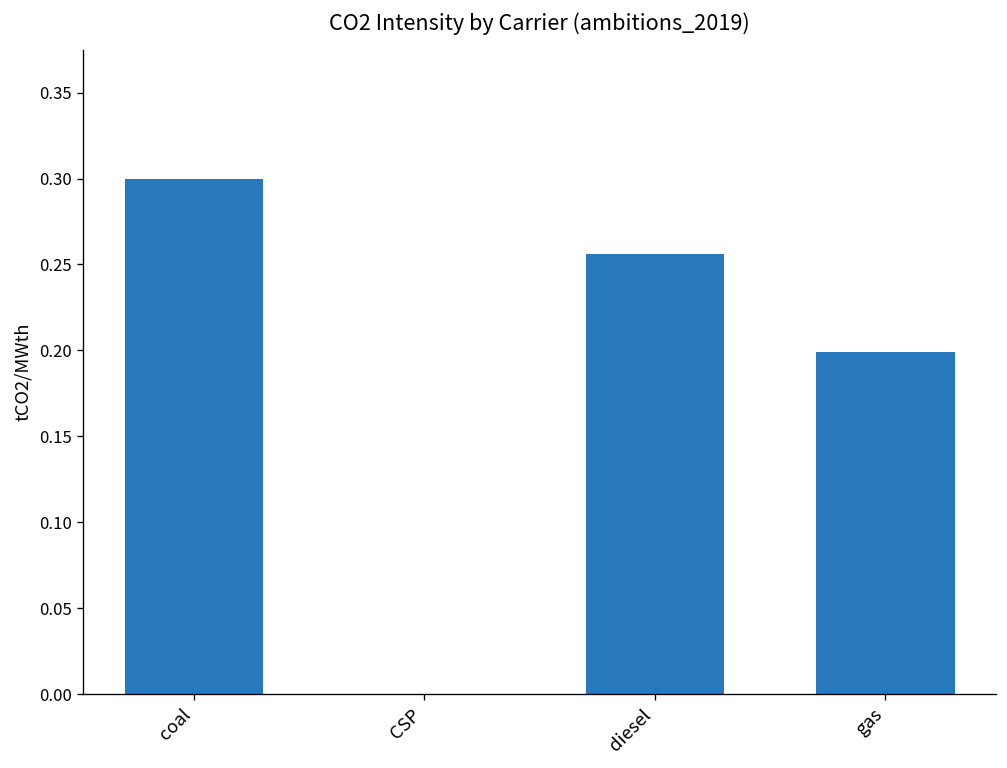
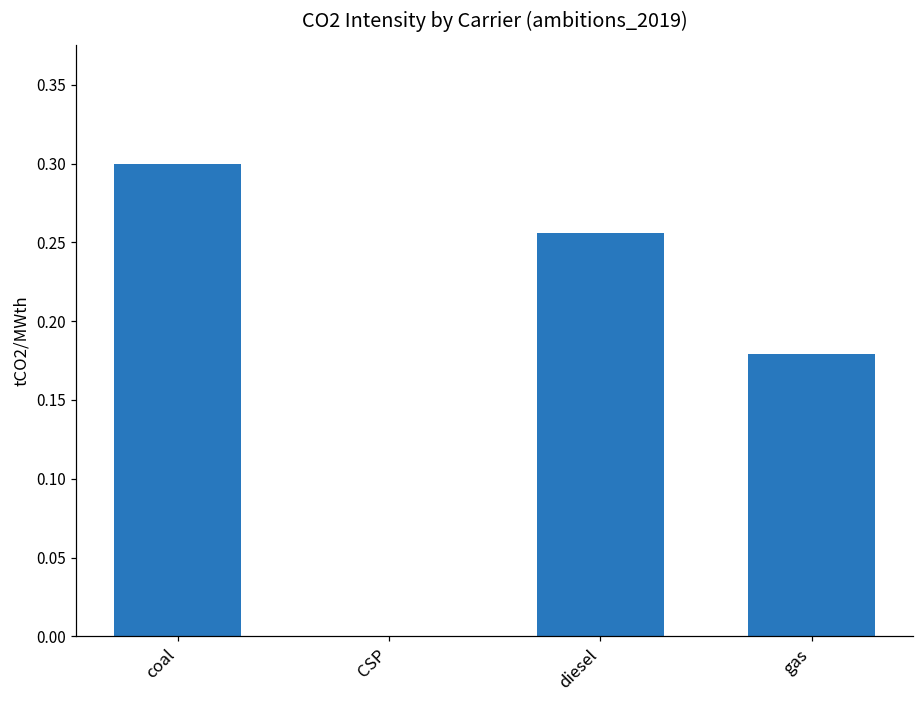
gas: 0.199 -> 0.179
